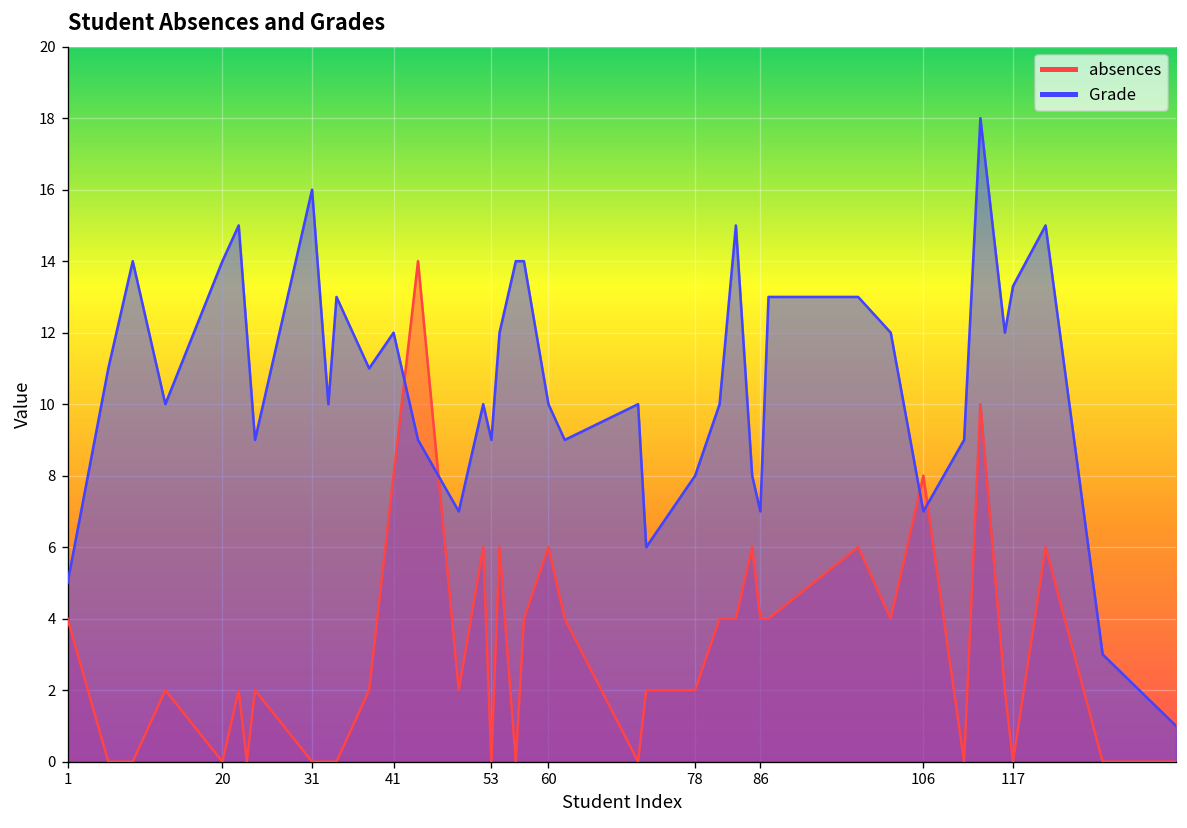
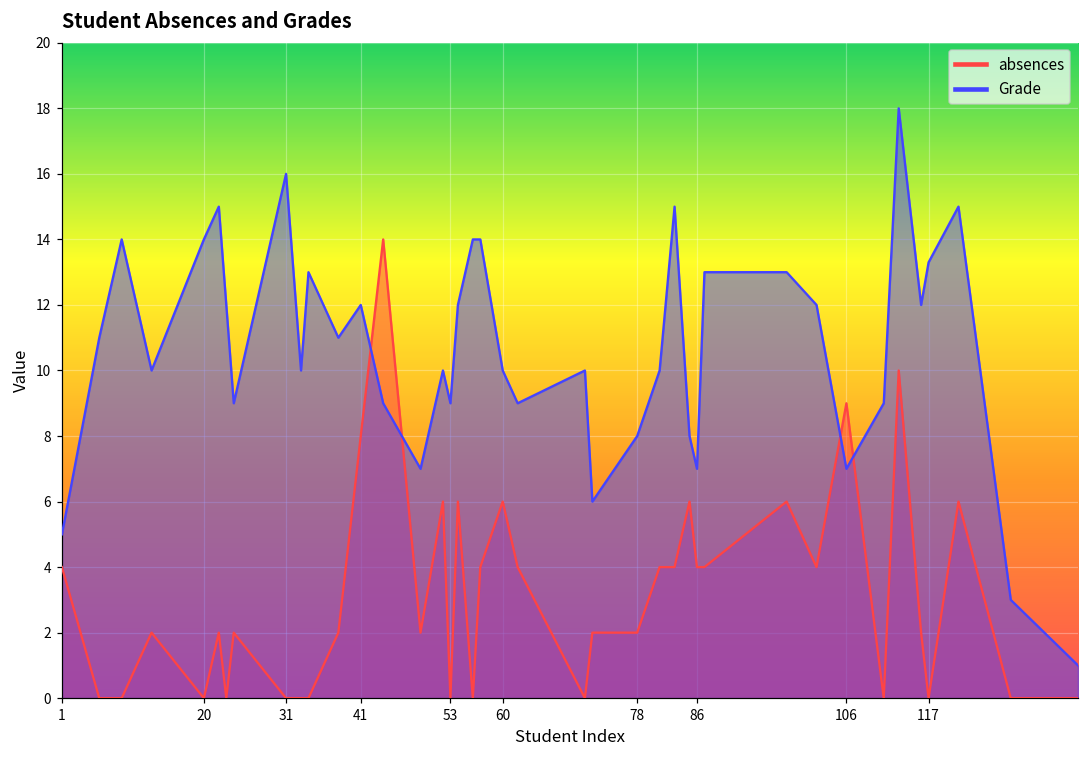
absences, 106: 8 -> 9
